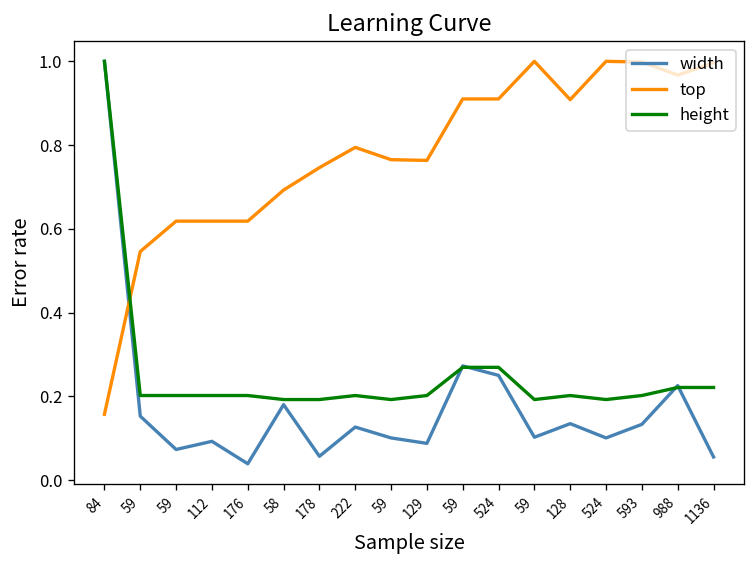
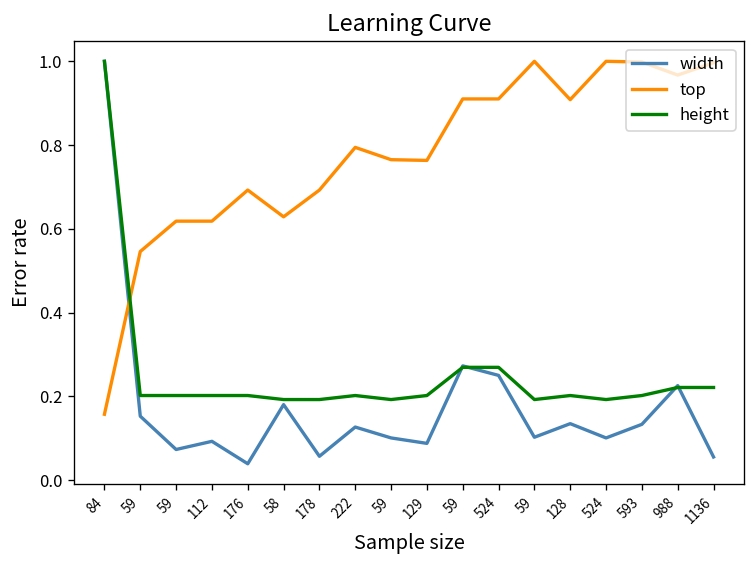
top, 176: 0.62 -> 0.69
top, 58: 0.69 -> 0.63
top, 178: 0.75 -> 0.69
